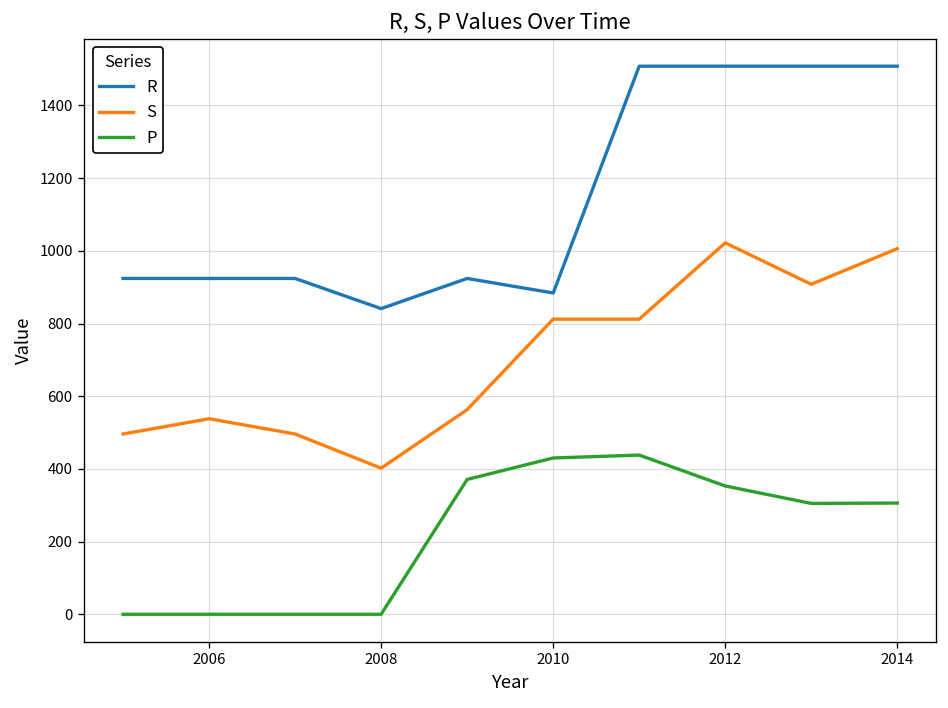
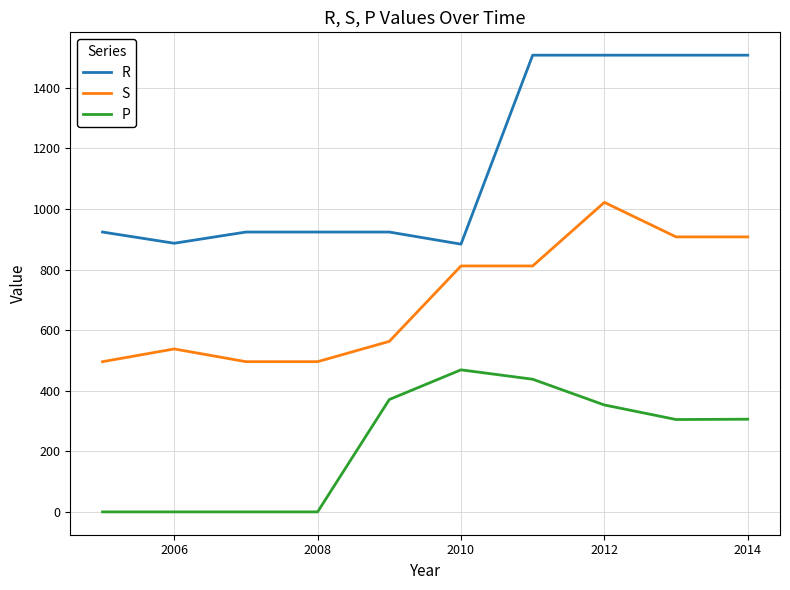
R, 2006: 920 -> 890
R, 2008: 840 -> 920
S, 2008: 400 -> 500
P, 2010: 430 -> 470
S, 2014: 1010 -> 910
